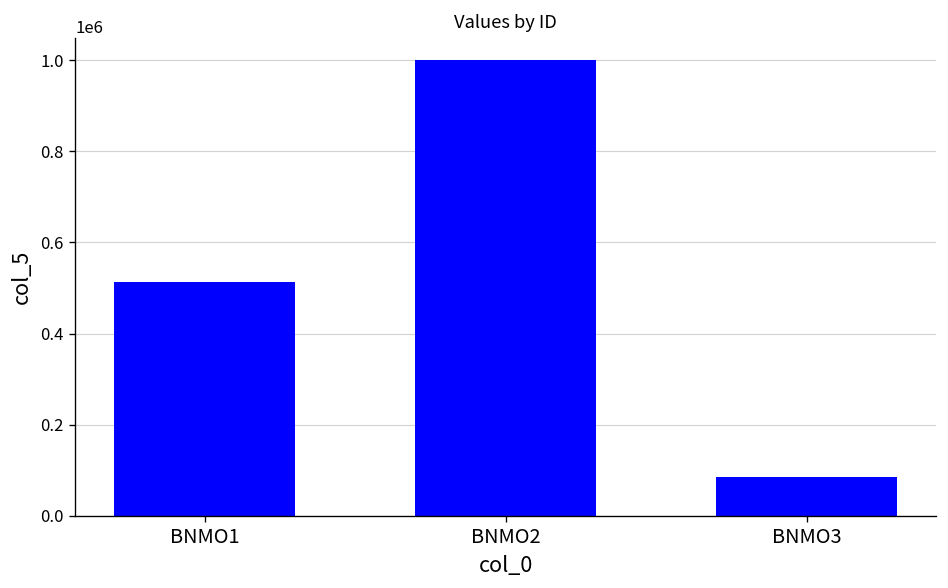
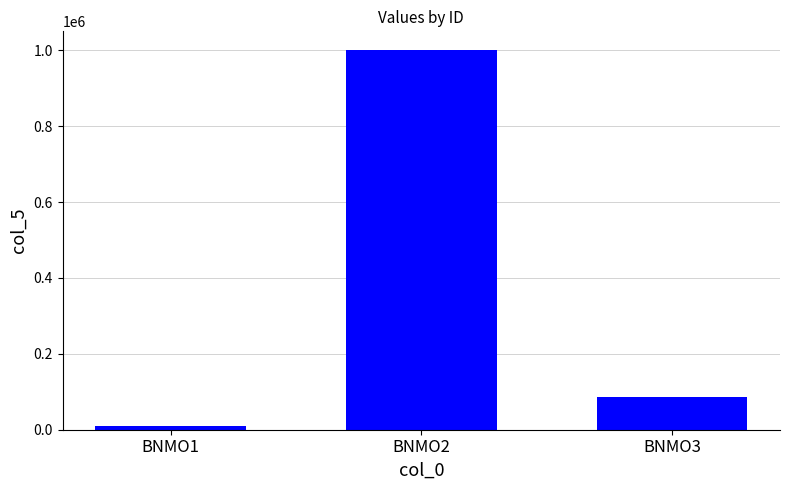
BNMO1: 510000 -> 10000
